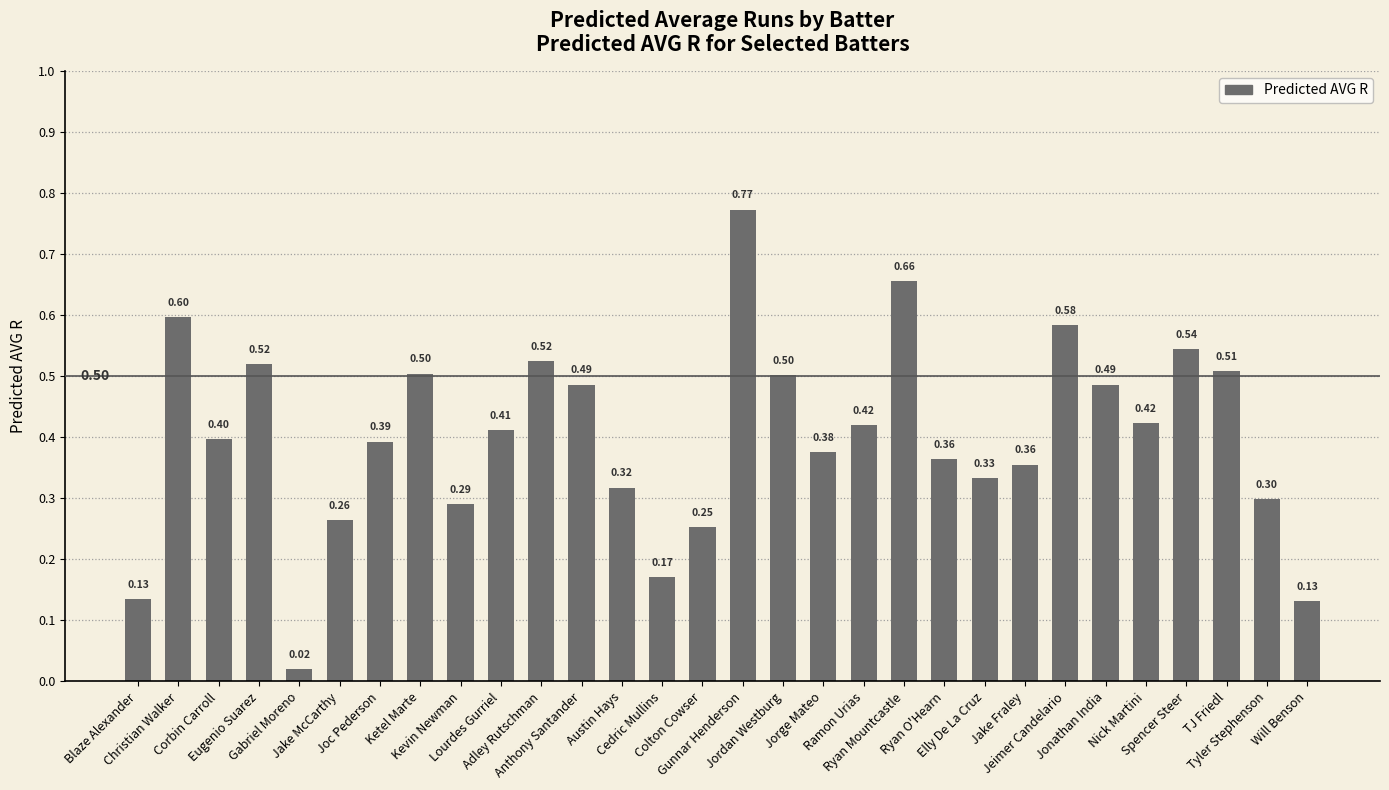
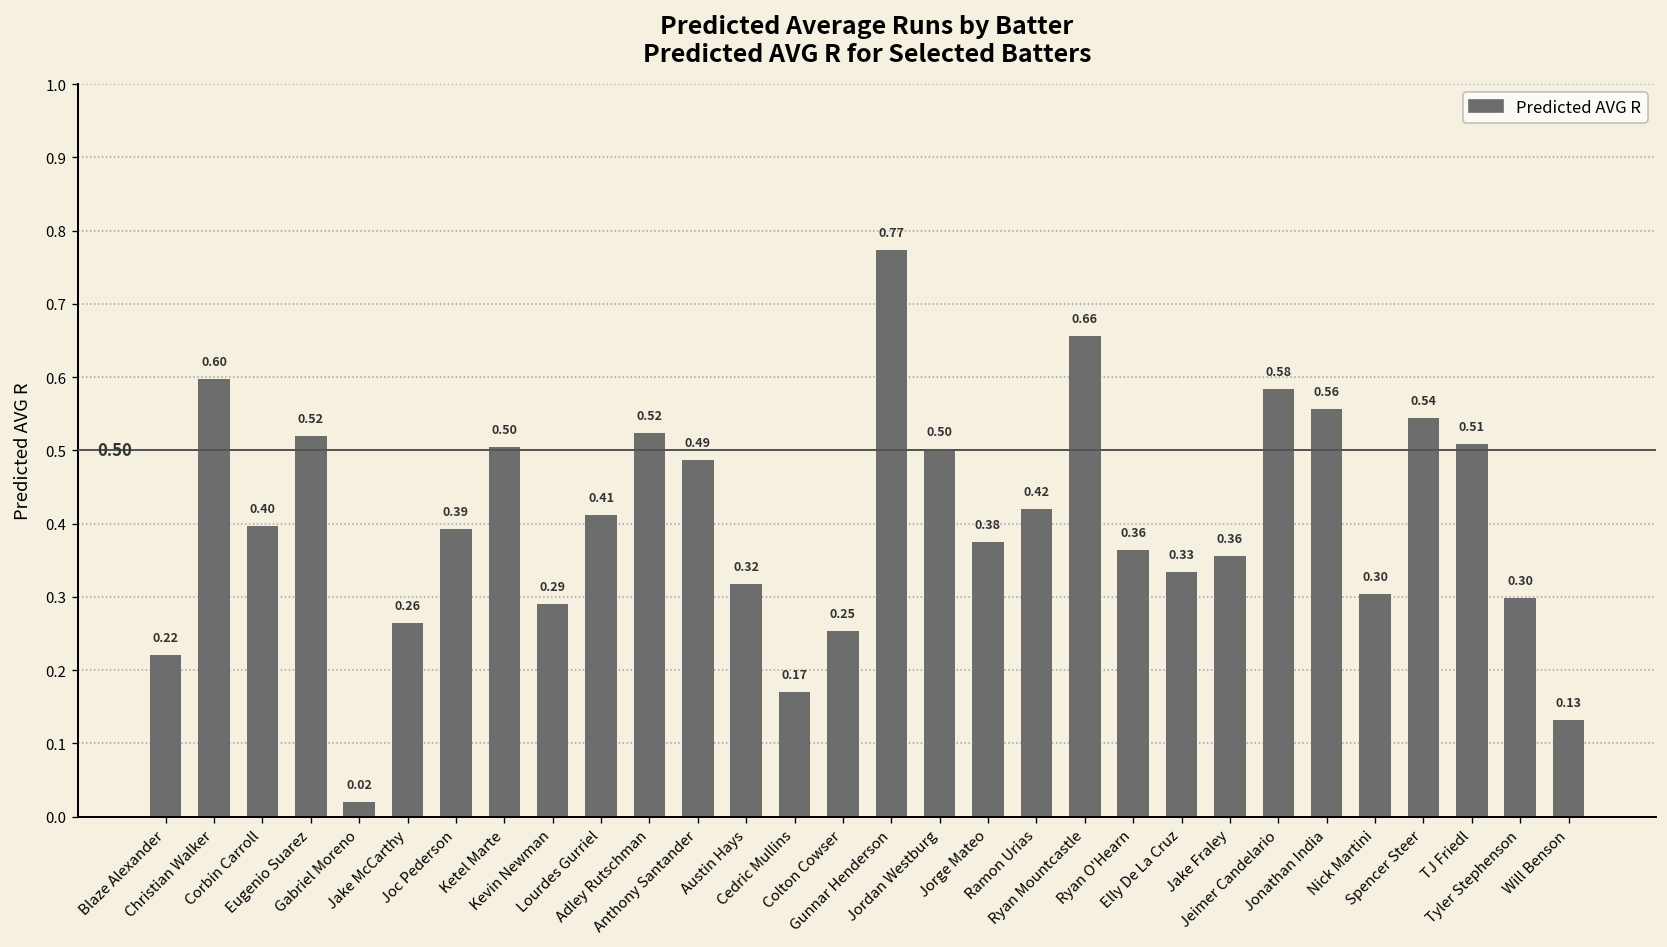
Blaze Alexander: 0.13 -> 0.22
Jonathan India: 0.49 -> 0.56
Nick Martini: 0.42 -> 0.30
